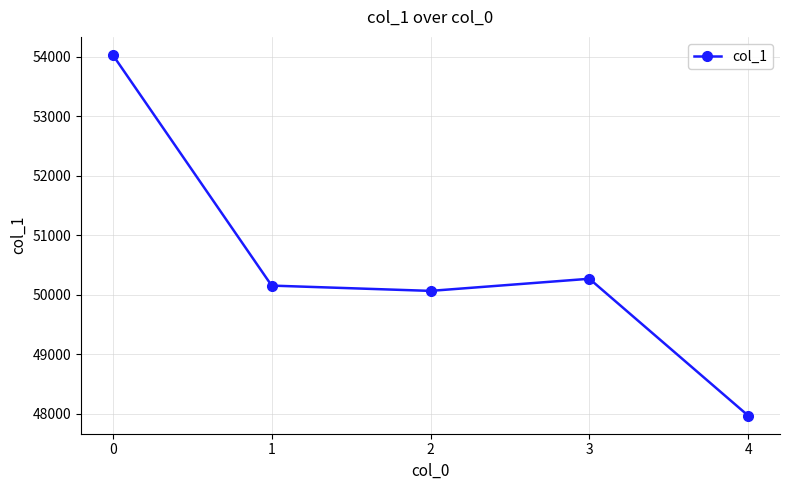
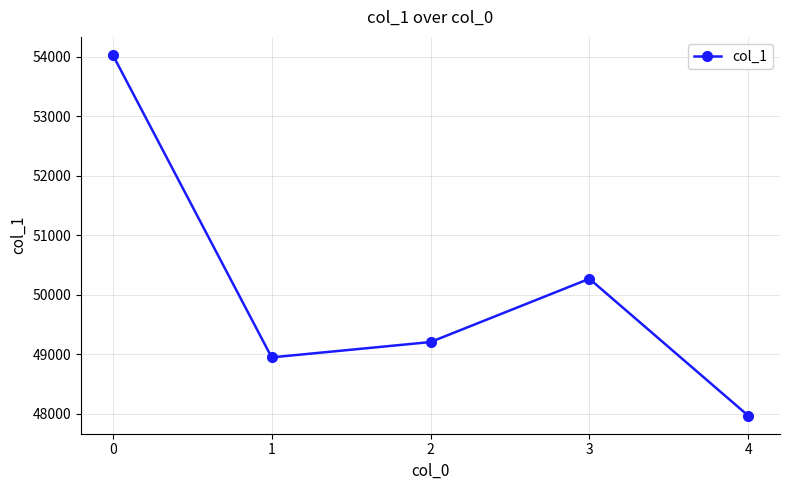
1: 50200 -> 48900
2: 50100 -> 49200
